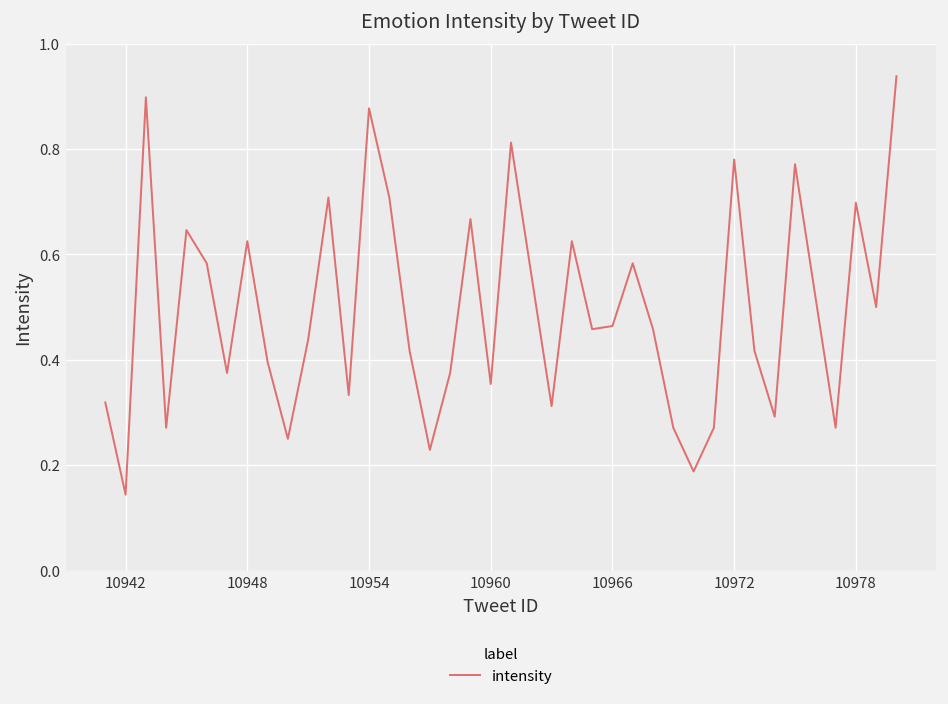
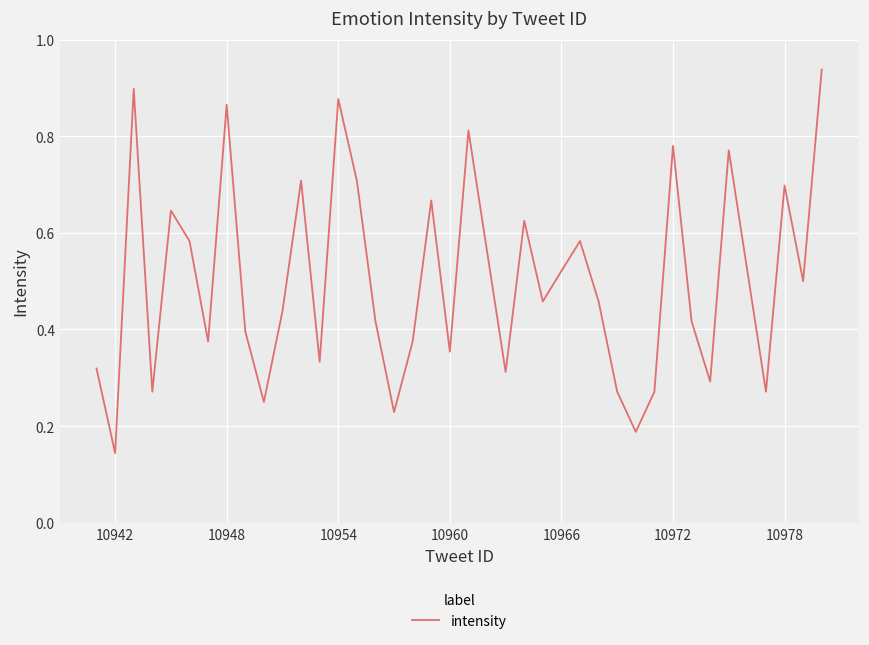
10948: 0.63 -> 0.87
10966: 0.46 -> 0.52
